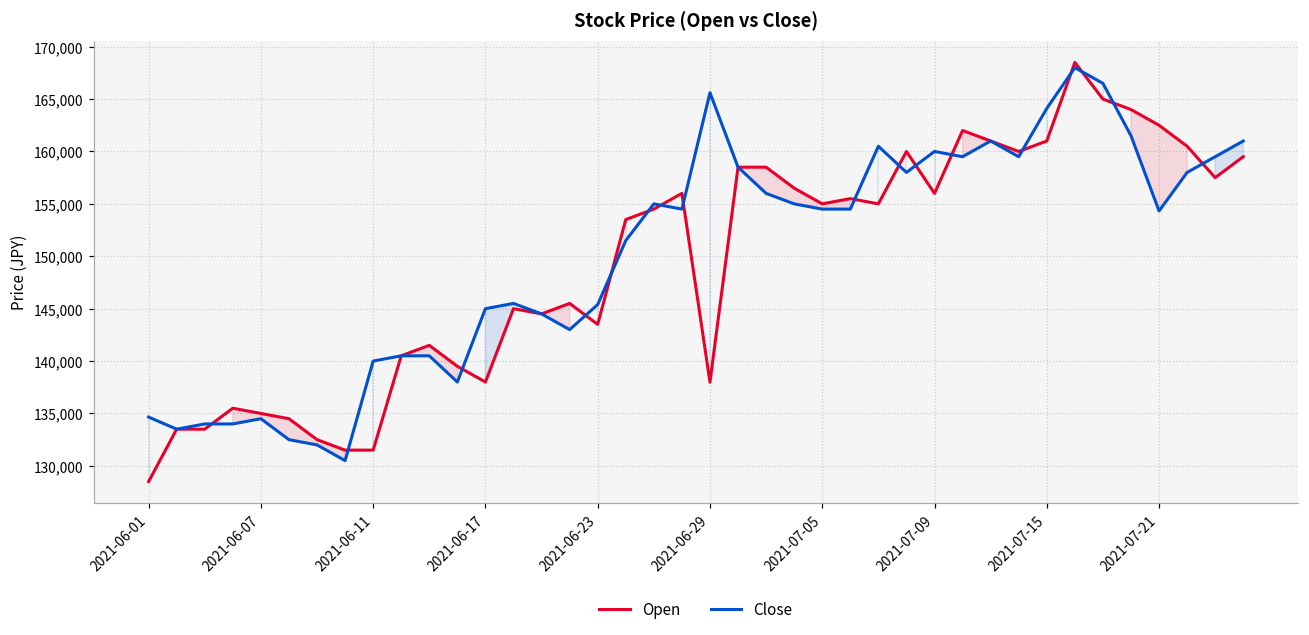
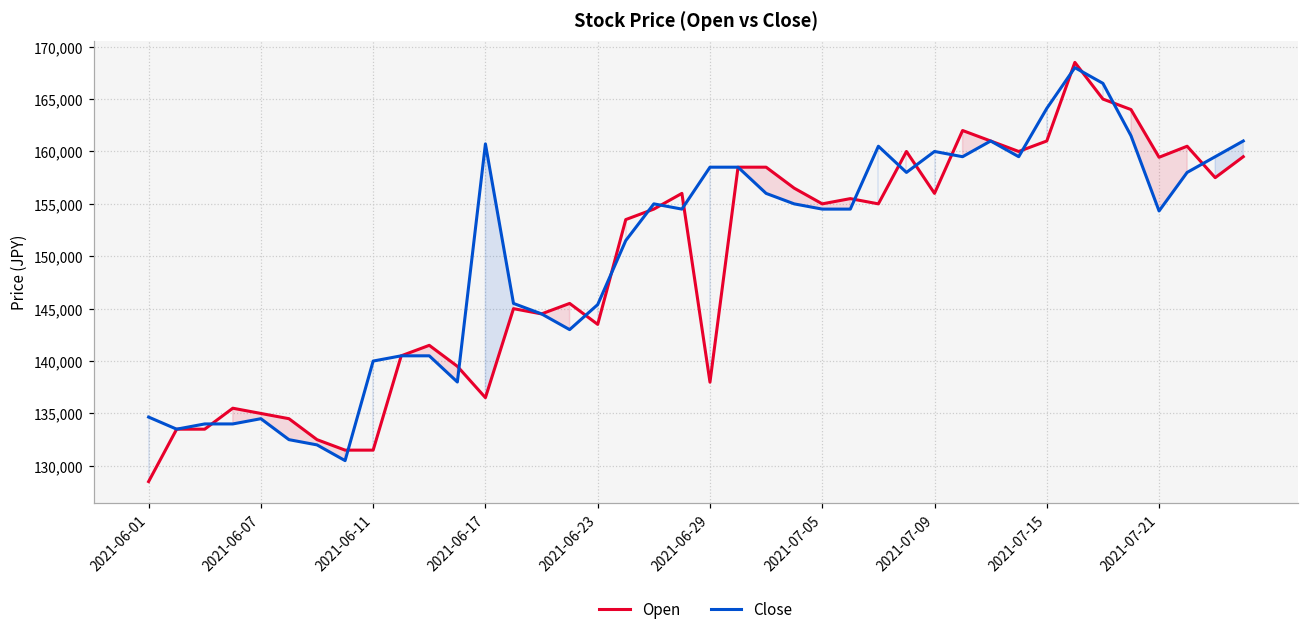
Open, 2021-06-17: 138,000 -> 137,000
Close, 2021-06-17: 145,000 -> 161,000
Close, 2021-06-29: 166,000 -> 159,000
Open, 2021-07-21: 163,000 -> 159,000
